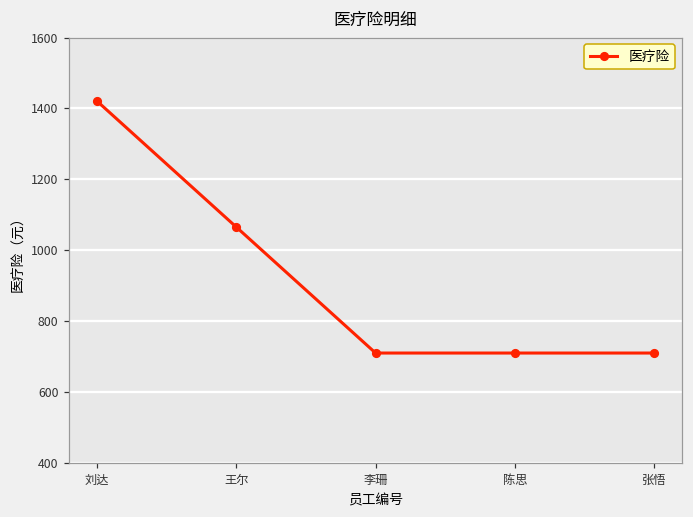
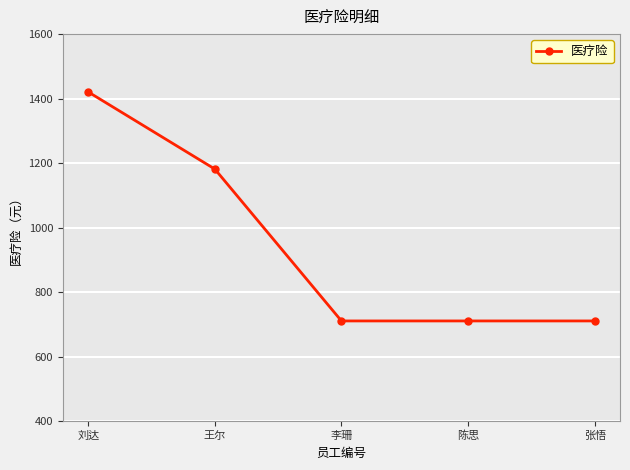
王尔: 1070 -> 1180
